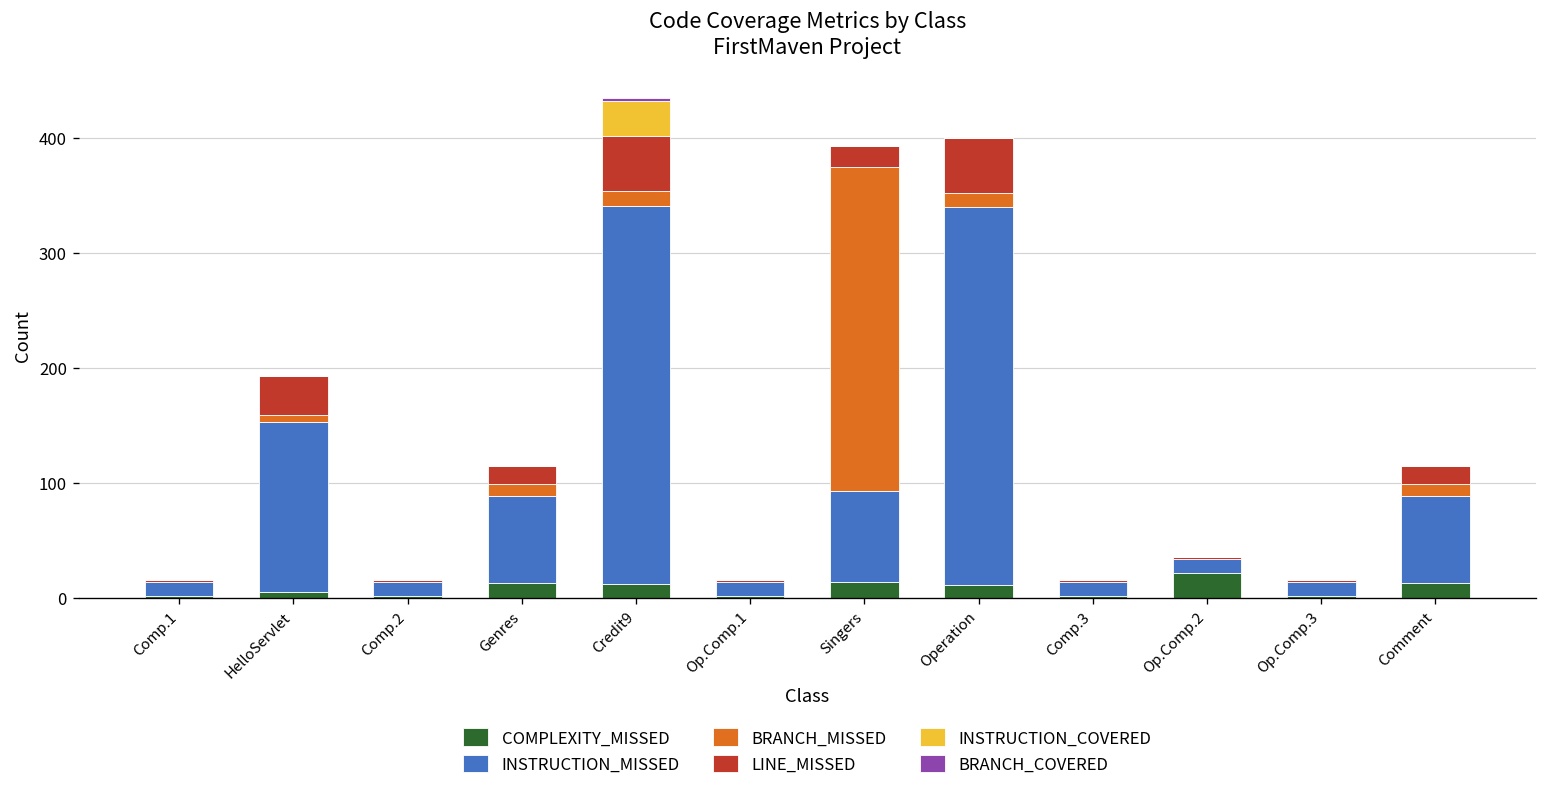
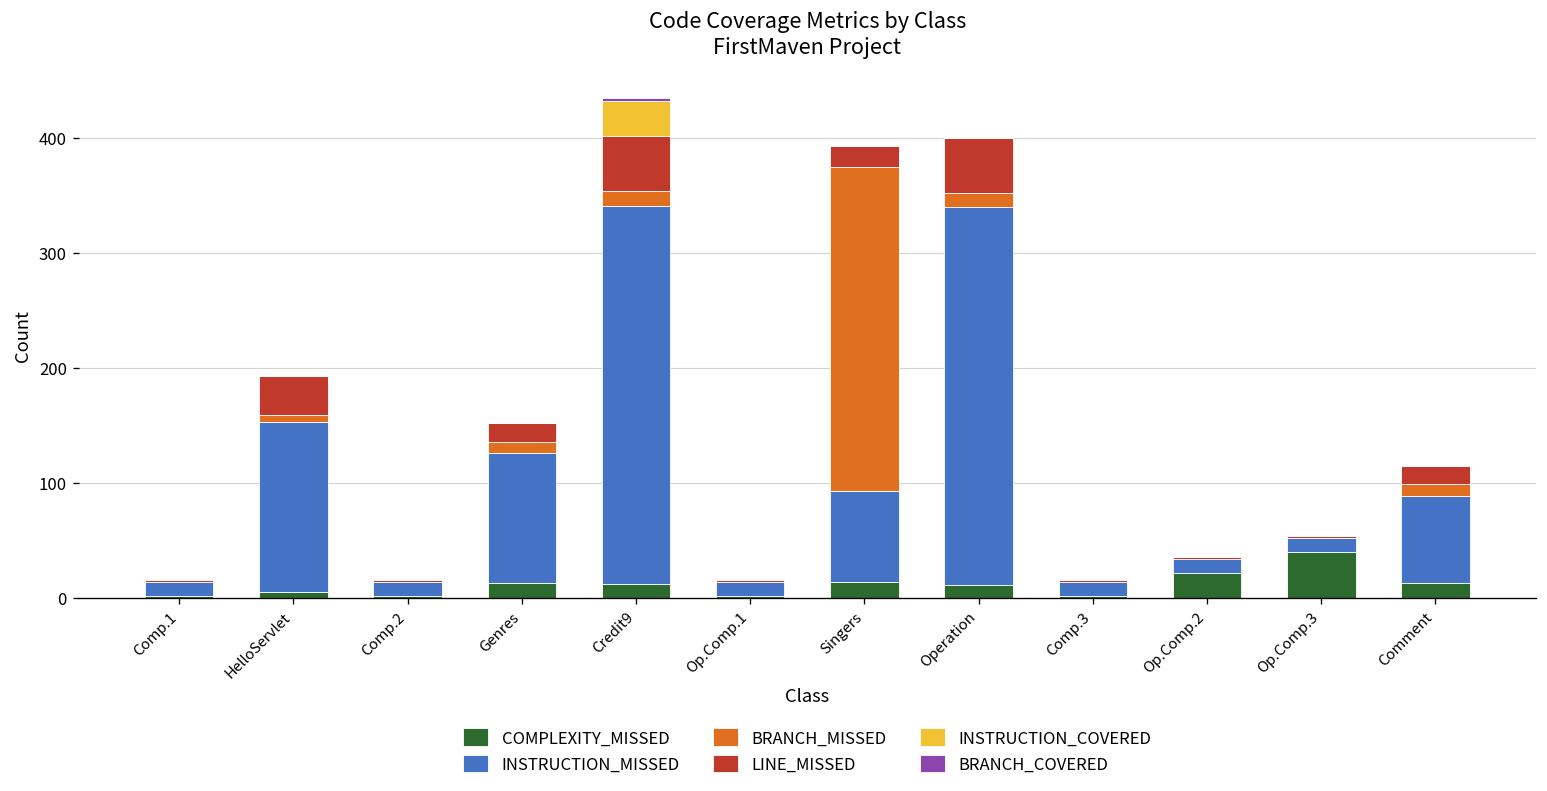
INSTRUCTION_MISSED, Genres: 80 -> 110
COMPLEXITY_MISSED, Op.Comp.3: 0 -> 40
